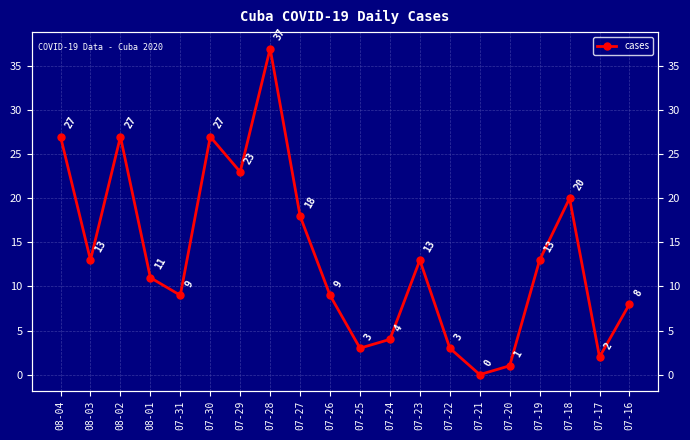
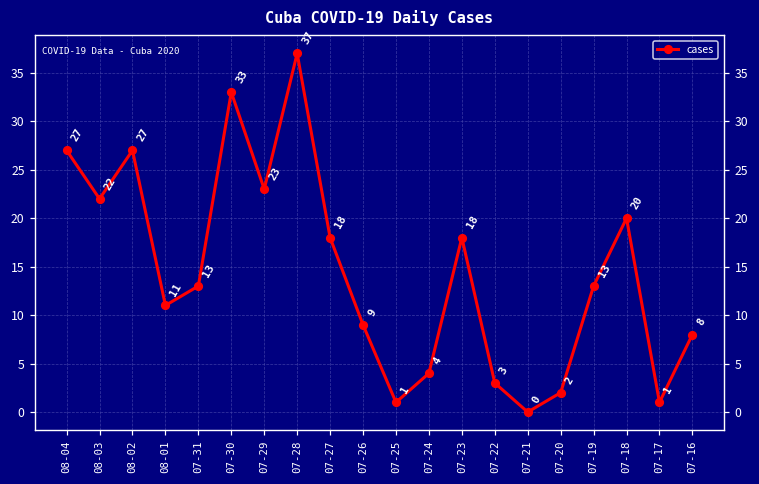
08-03: 13 -> 22
07-31: 9 -> 13
07-30: 27 -> 33
07-25: 3 -> 1
07-23: 13 -> 18
07-20: 1 -> 2
07-17: 2 -> 1
